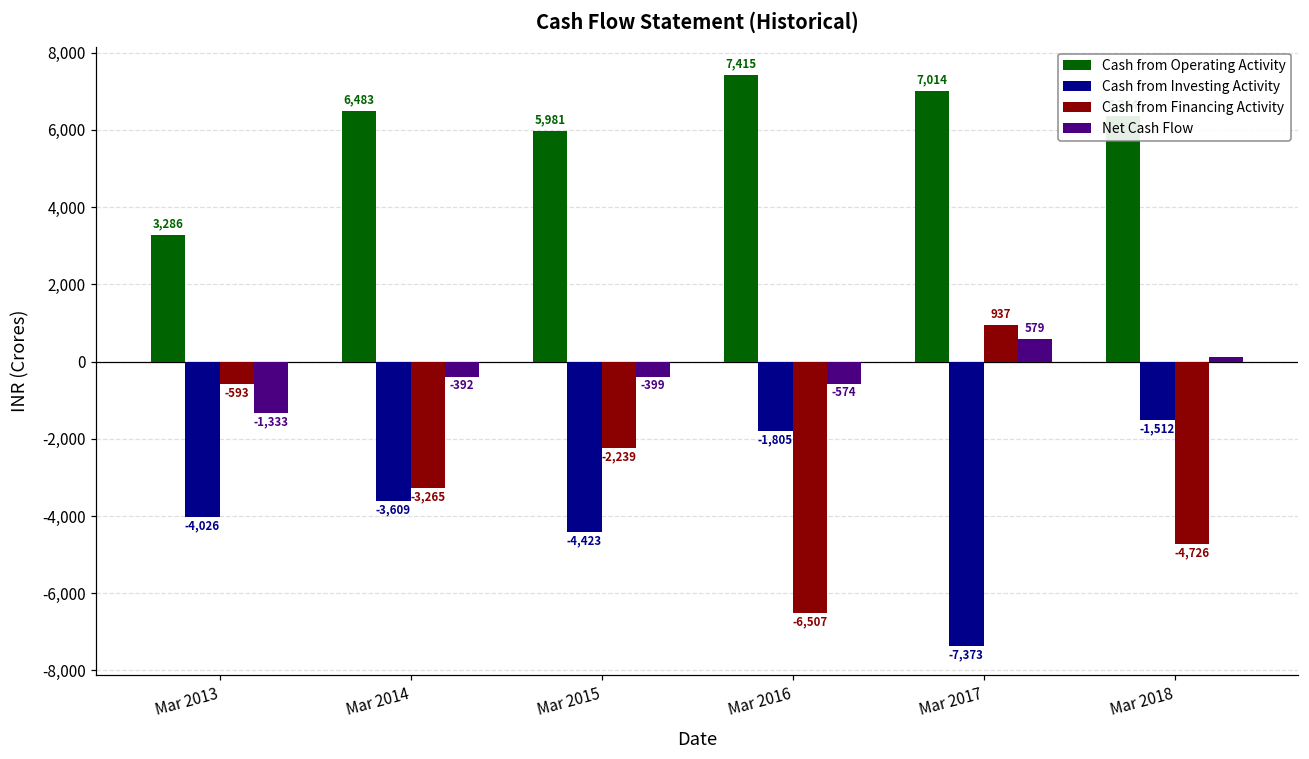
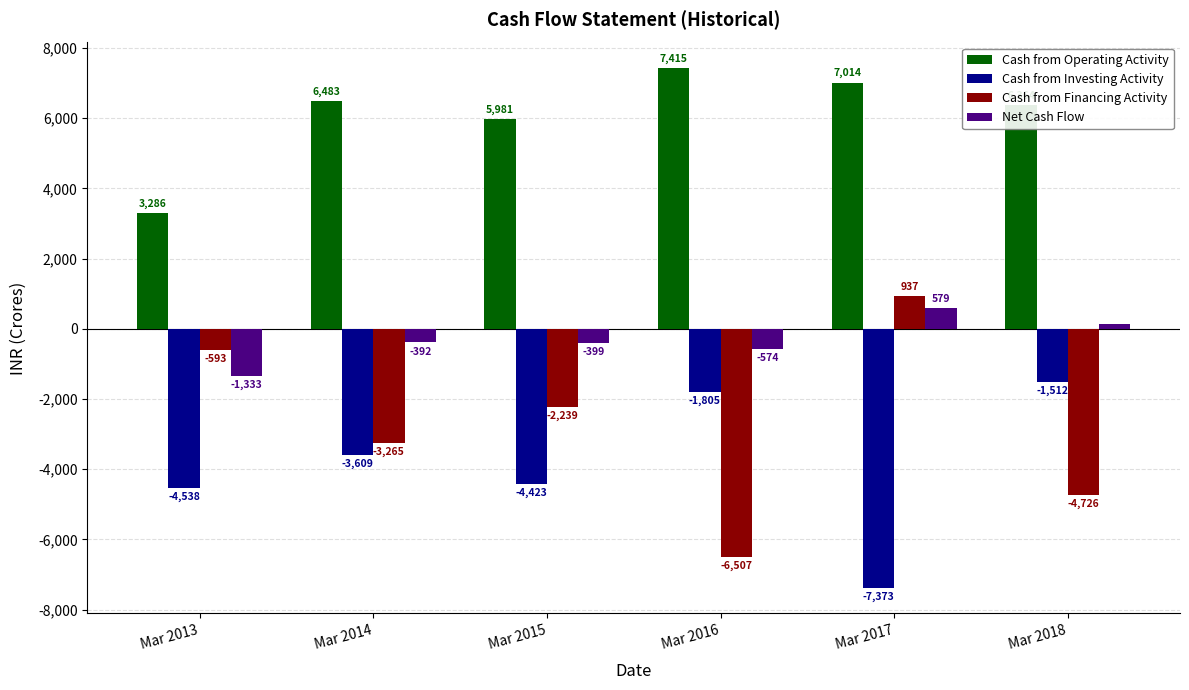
Cash from Investing Activity, Mar 2013: -4,026 -> -4,538
